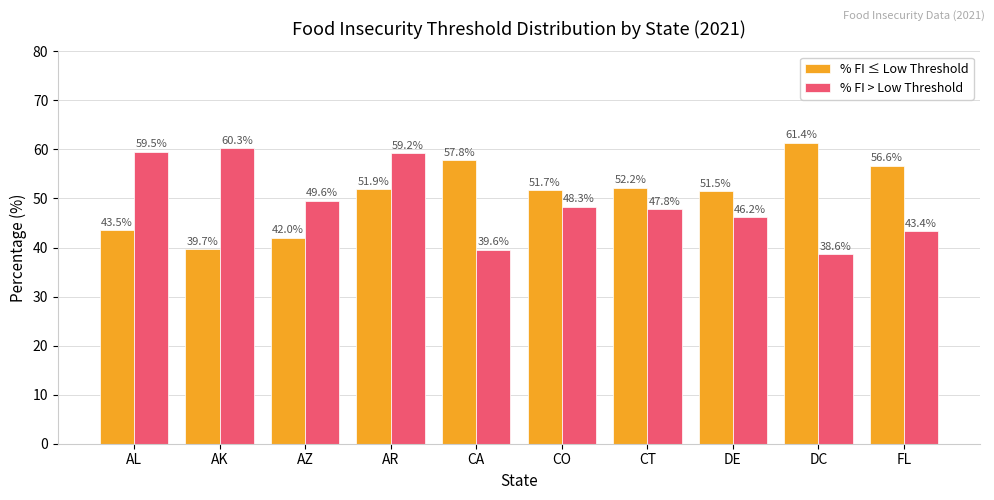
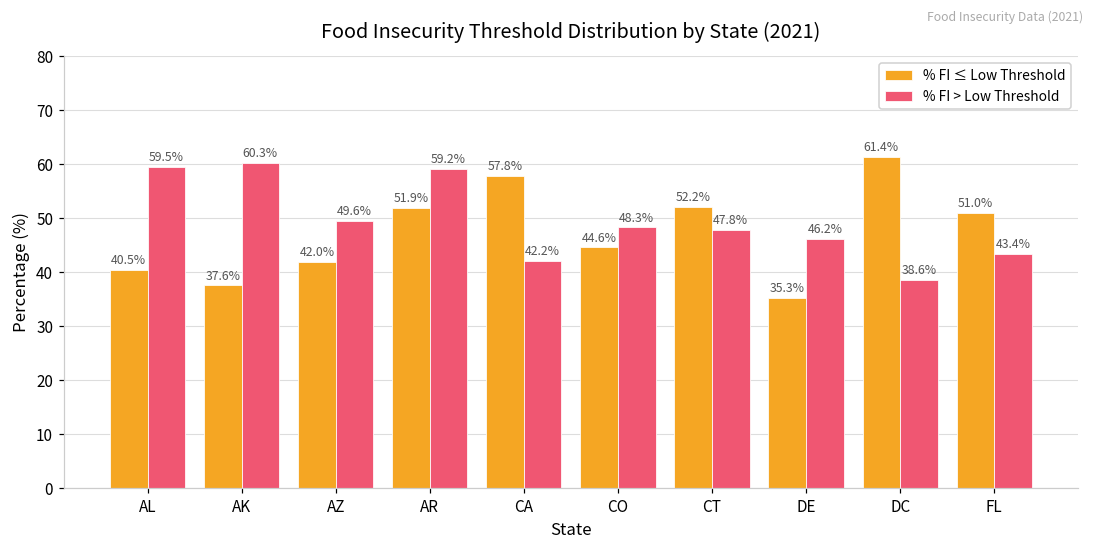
% FI ≤ Low Threshold, AL: 43.5% -> 40.5%
% FI ≤ Low Threshold, AK: 39.7% -> 37.6%
% FI > Low Threshold, CA: 39.6% -> 42.2%
% FI ≤ Low Threshold, CO: 51.7% -> 44.6%
% FI ≤ Low Threshold, DE: 51.5% -> 35.3%
% FI ≤ Low Threshold, FL: 56.6% -> 51.0%
